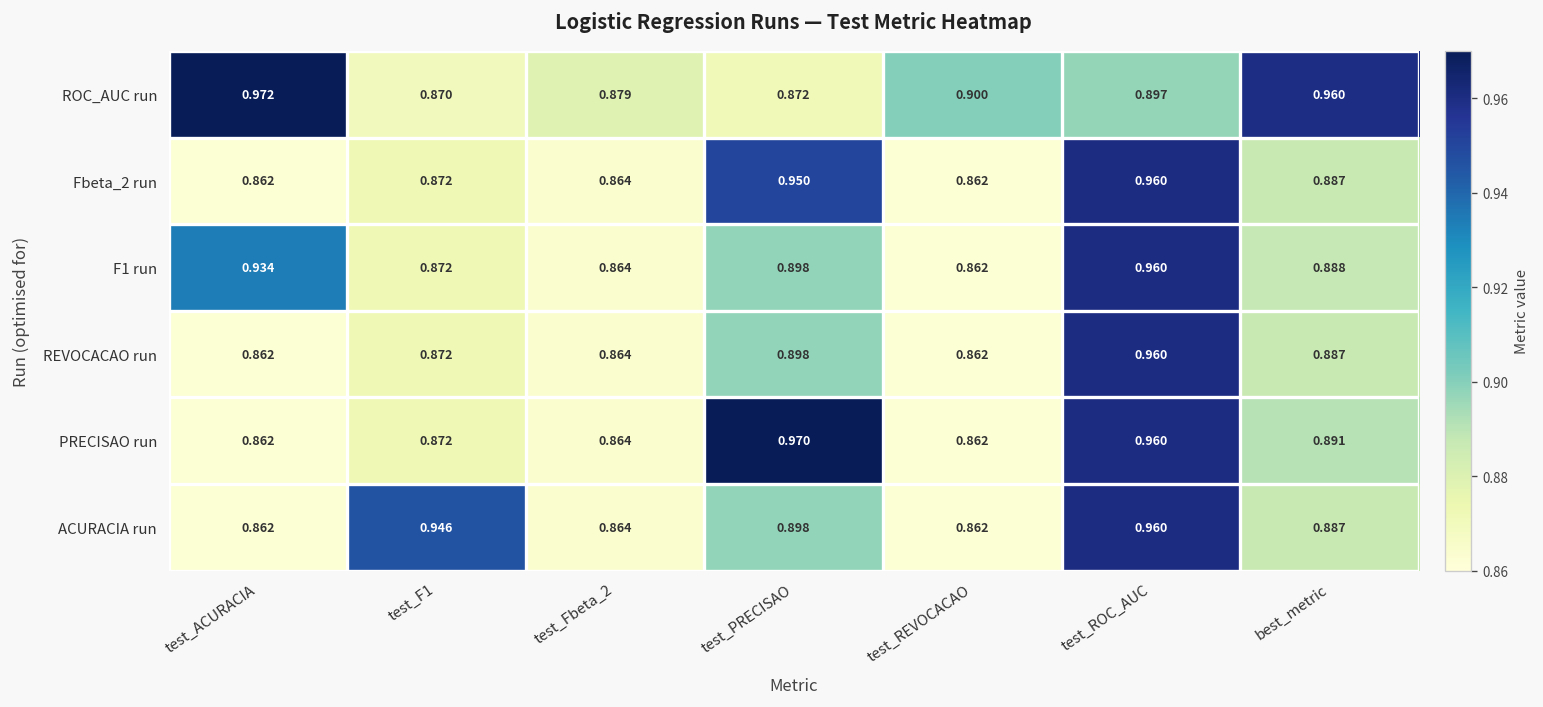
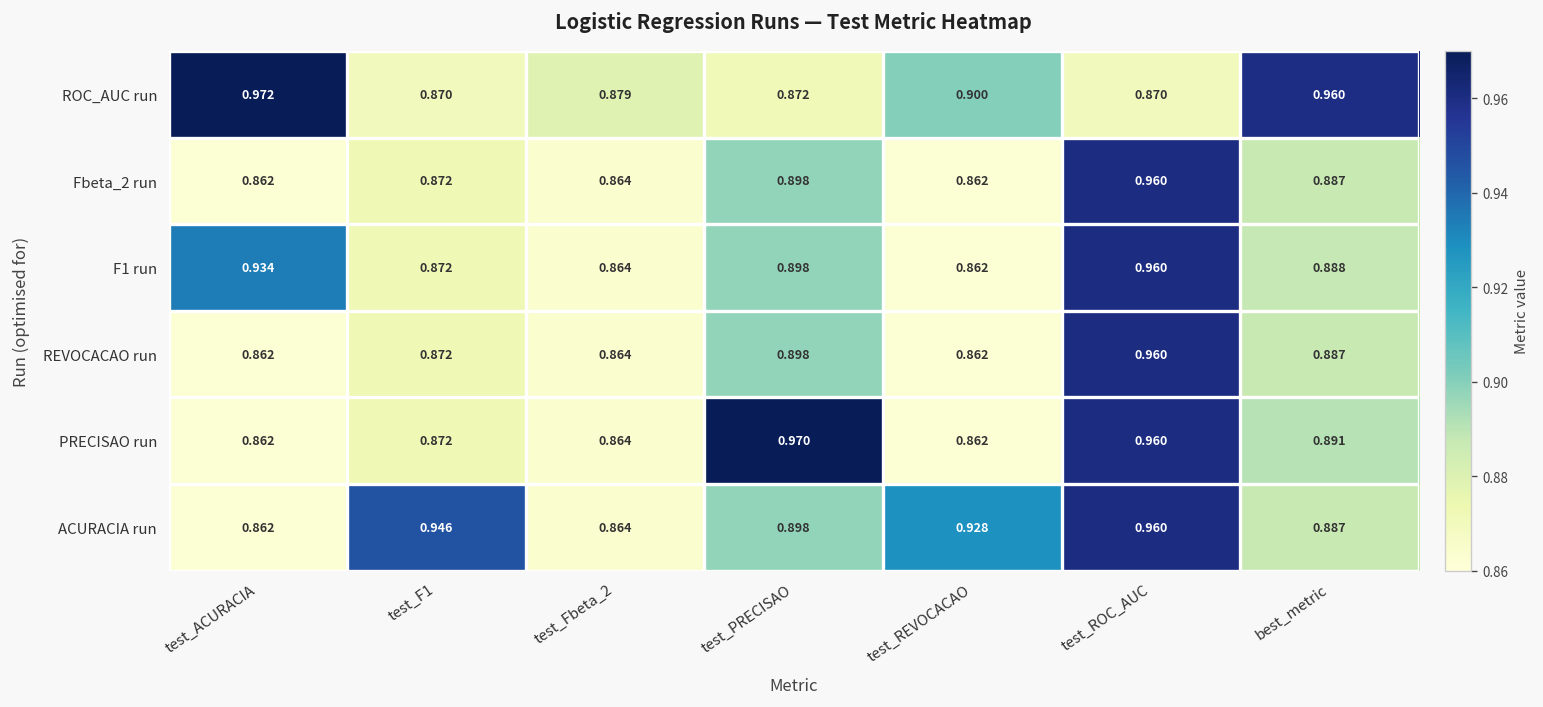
ROC_AUC run, test_ROC_AUC: 0.897 -> 0.870
Fbeta_2 run, test_PRECISAO: 0.950 -> 0.898
ACURACIA run, test_REVOCACAO: 0.862 -> 0.928
